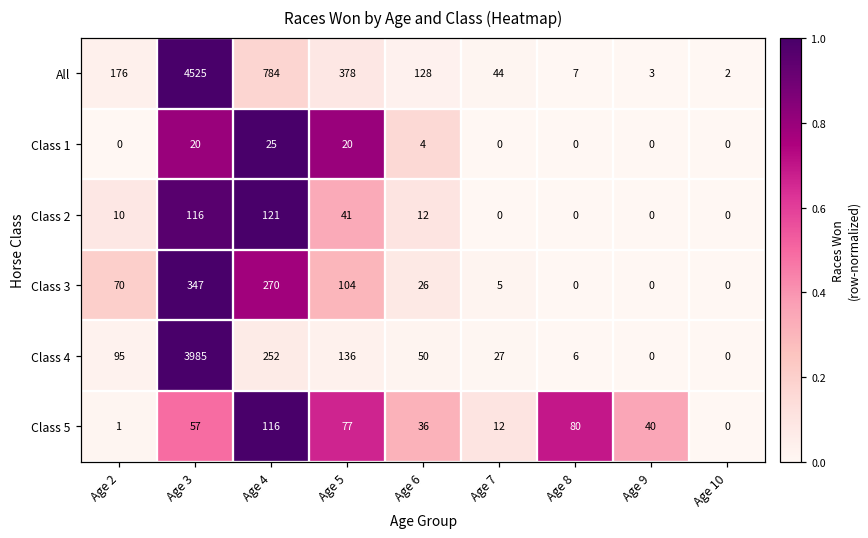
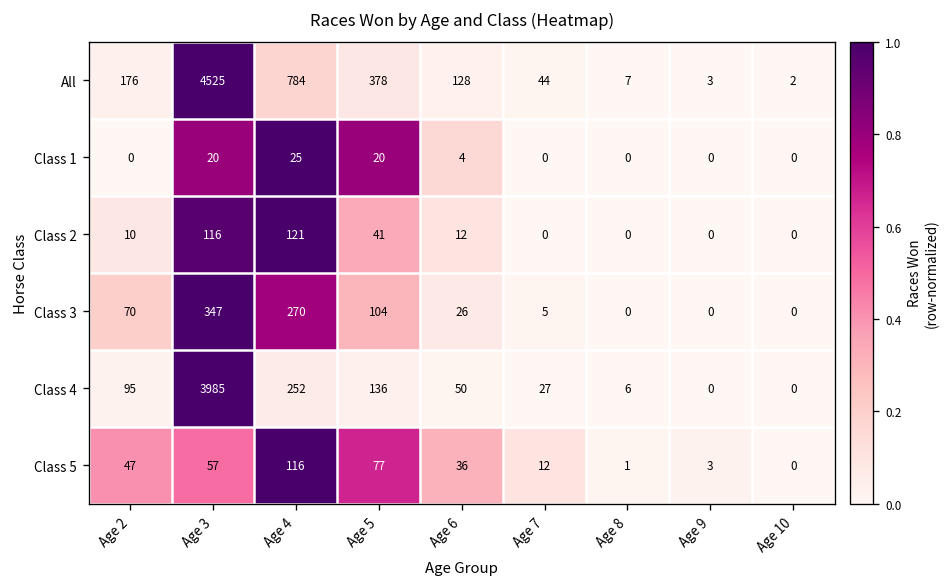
Class 5, Age 2: 1 -> 47
Class 5, Age 8: 80 -> 1
Class 5, Age 9: 40 -> 3
